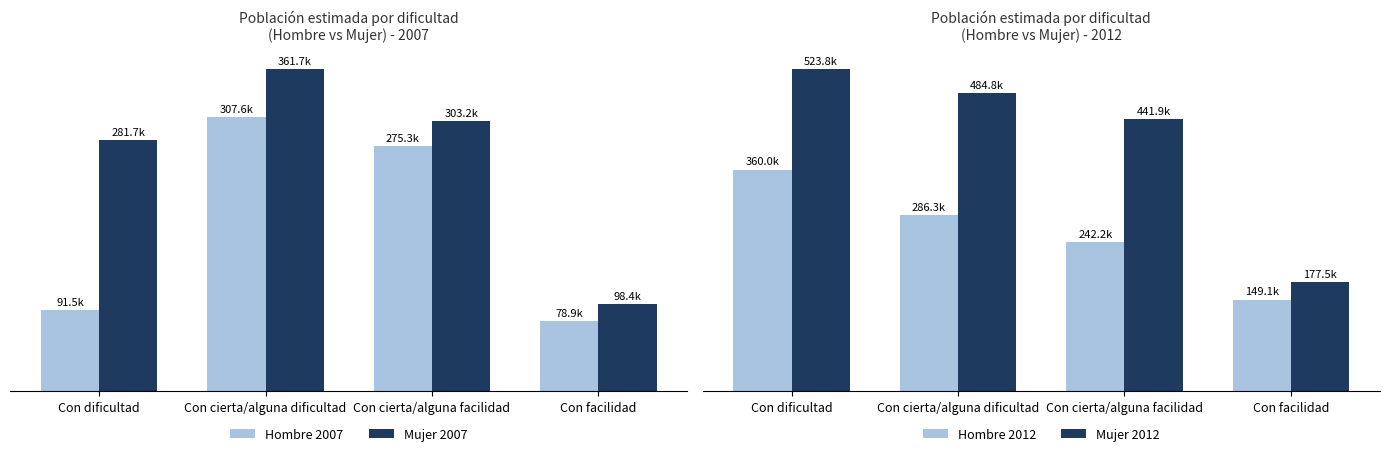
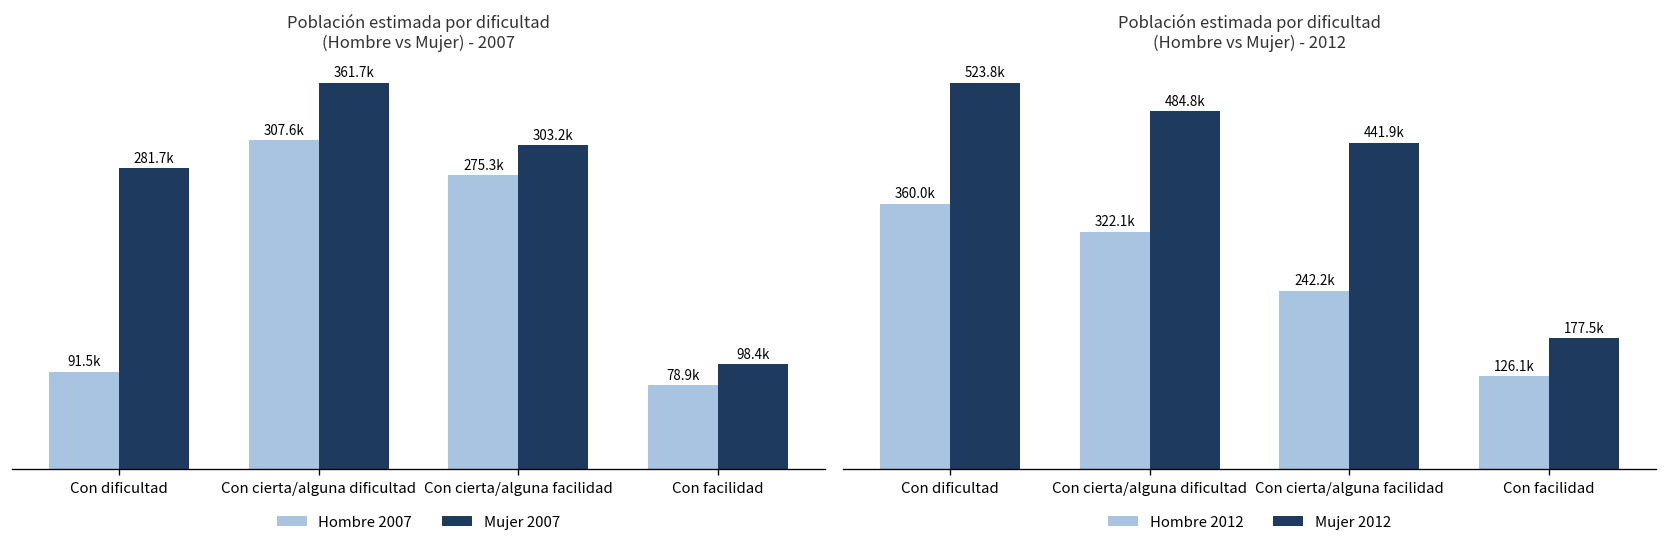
Población estimada por dificultad (Hombre vs Mujer) - 2012, Hombre 2012, Con cierta/alguna dificultad: 286.3k -> 322.1k
Población estimada por dificultad (Hombre vs Mujer) - 2012, Hombre 2012, Con facilidad: 149.1k -> 126.1k
